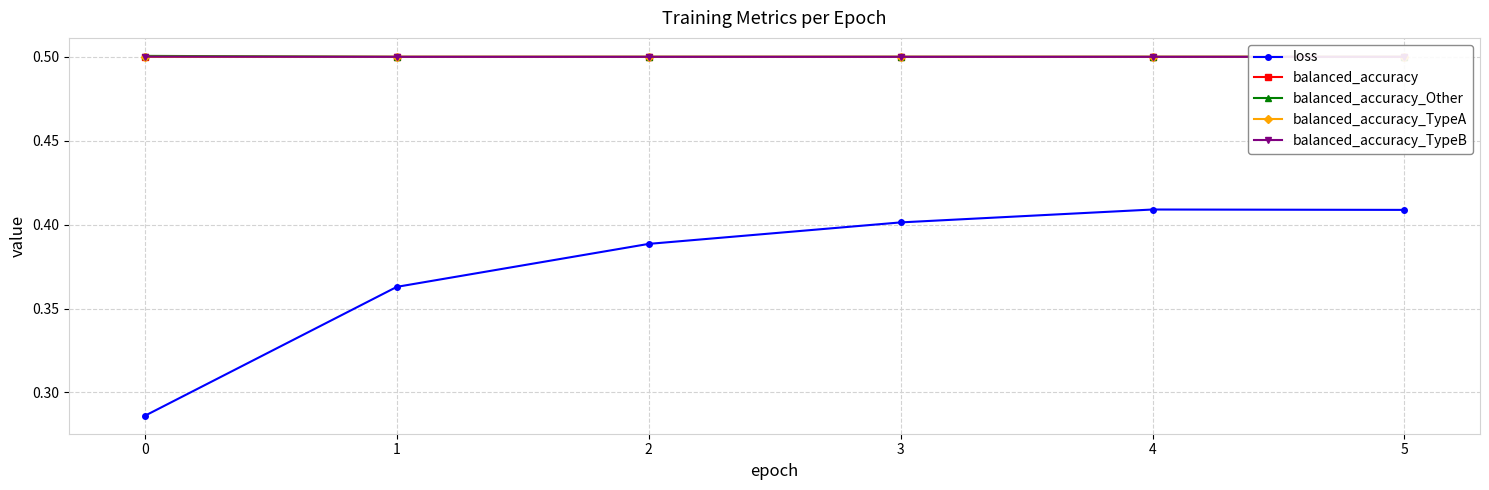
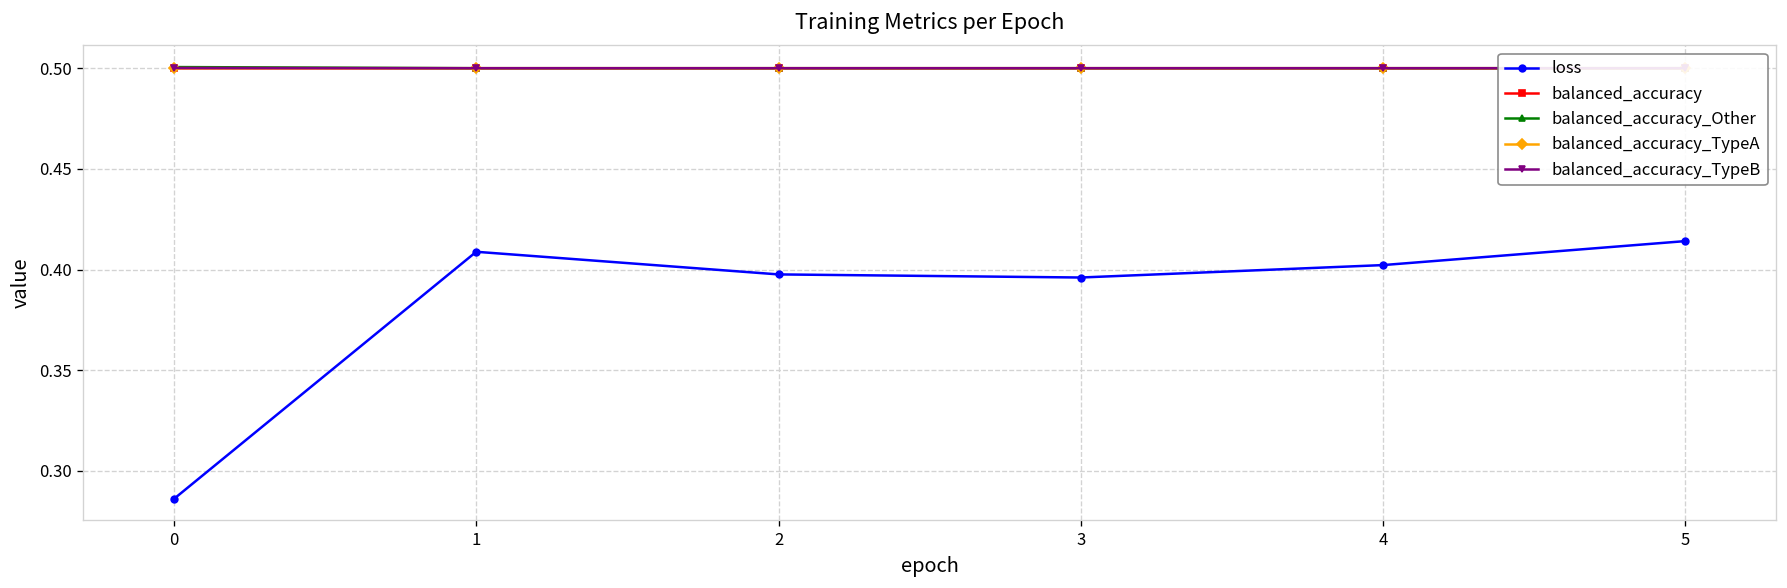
loss, 1: 0.363 -> 0.409
loss, 2: 0.389 -> 0.398
loss, 3: 0.401 -> 0.396
loss, 4: 0.409 -> 0.402
loss, 5: 0.409 -> 0.414
